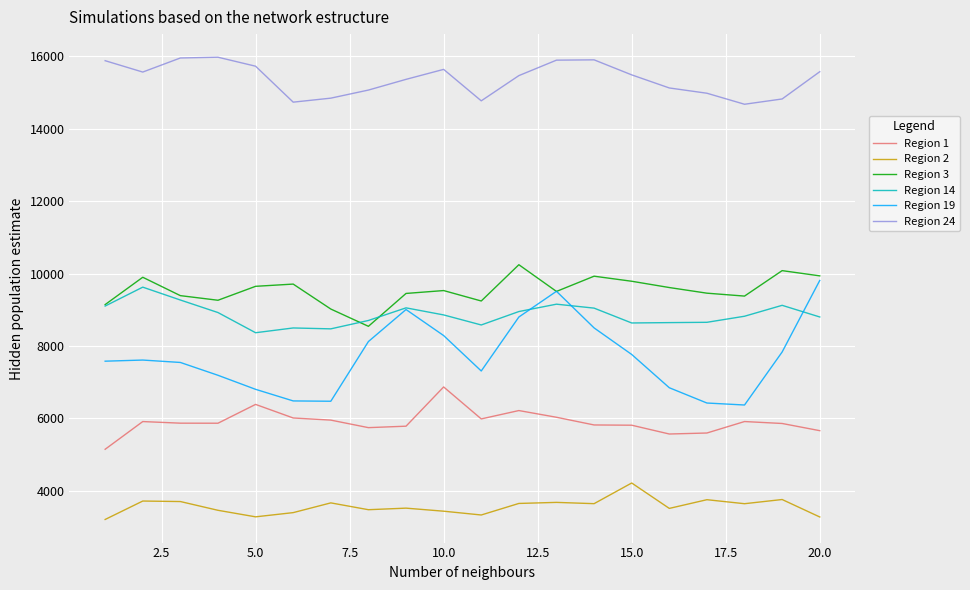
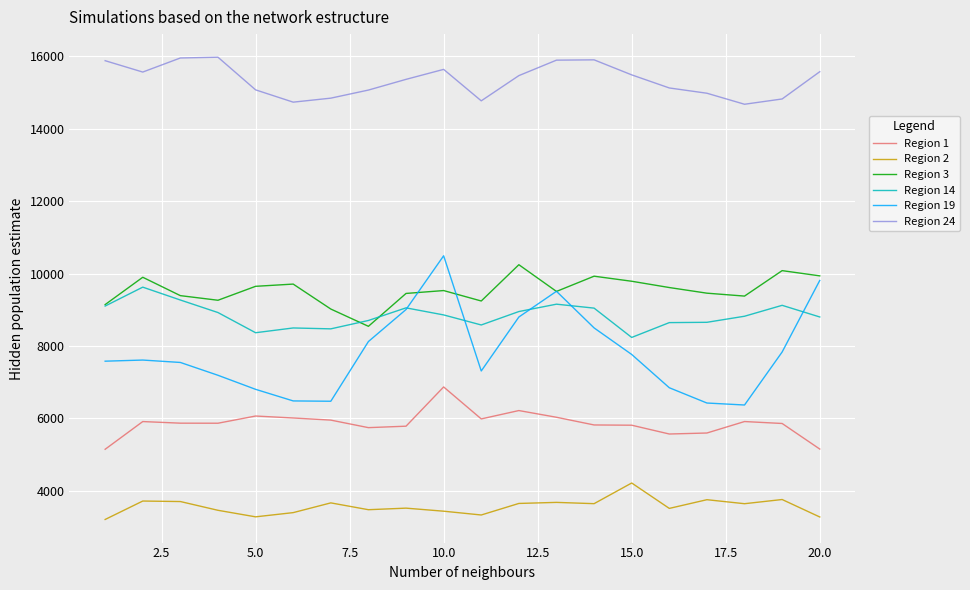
Region 1, 5.0: 6400 -> 6100
Region 24, 5.0: 15700 -> 15100
Region 19, 10.0: 8300 -> 10500
Region 14, 15.0: 8600 -> 8200
Region 1, 20.0: 5700 -> 5200
